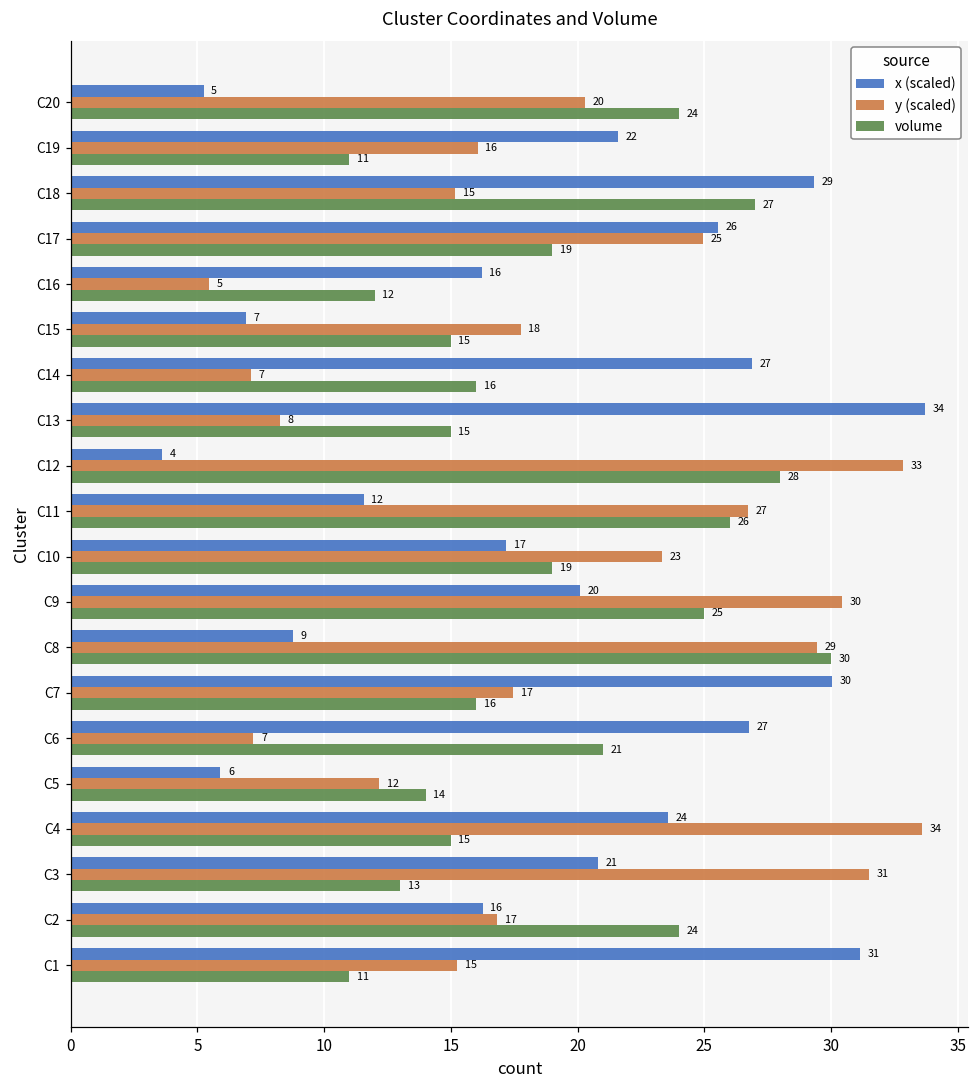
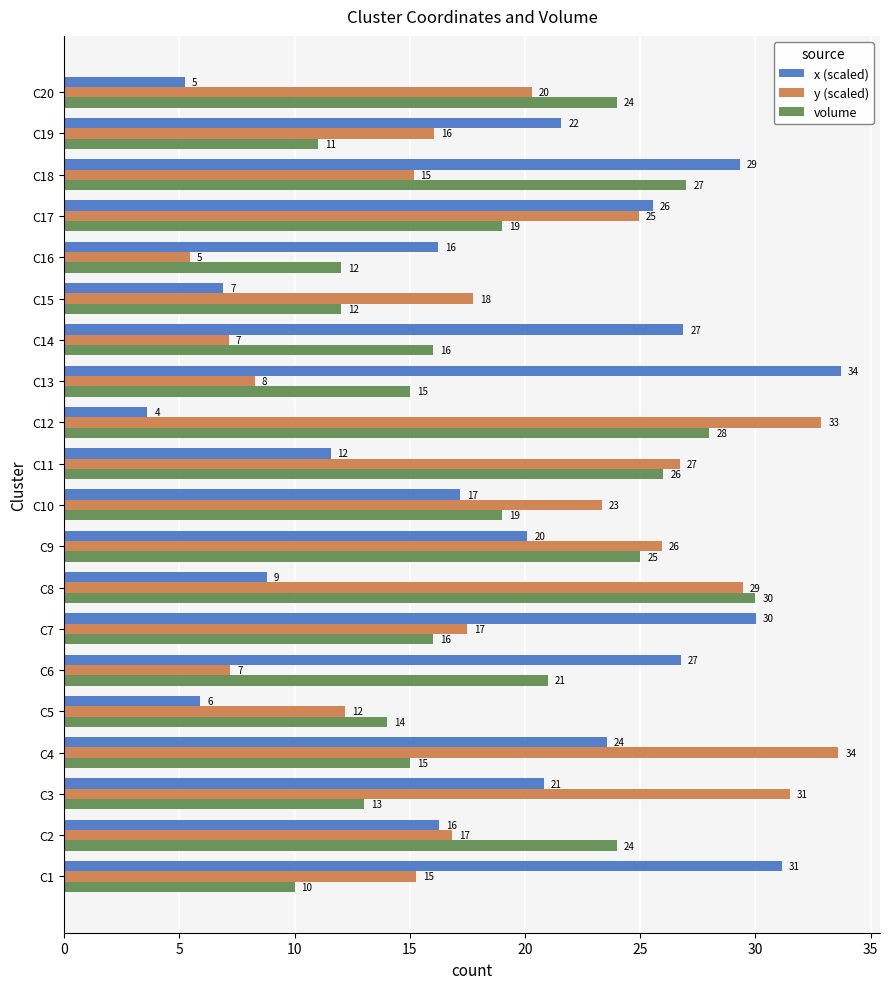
volume, C15: 15 -> 12
y (scaled), C9: 30 -> 26
volume, C1: 11 -> 10
